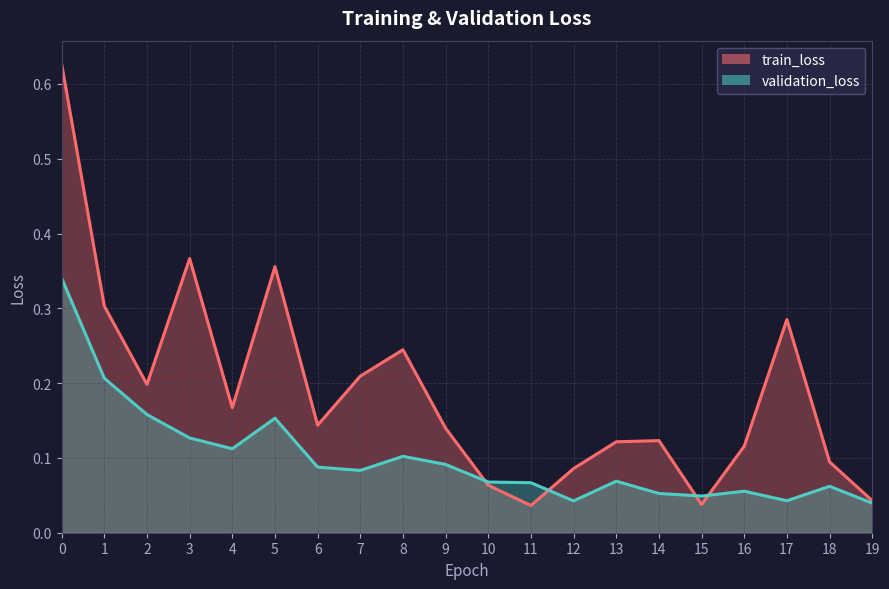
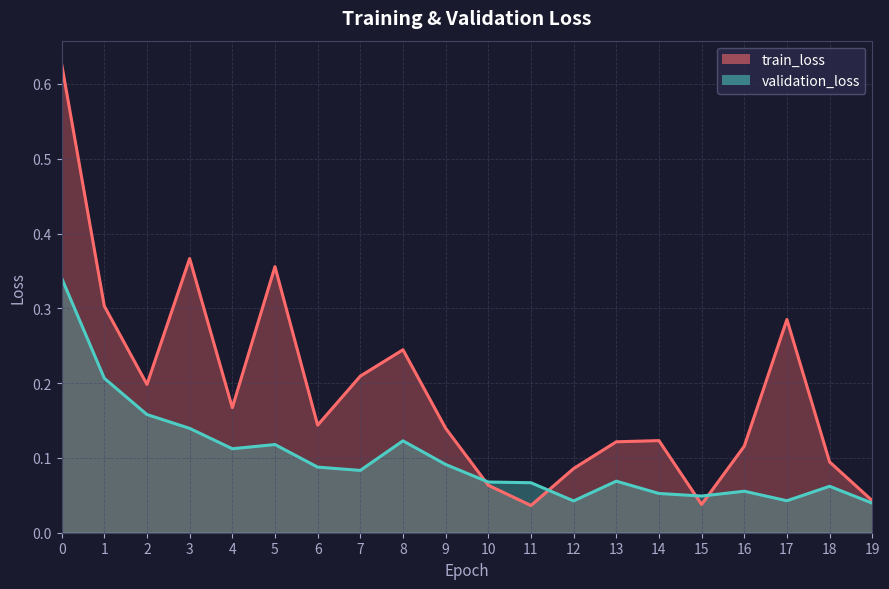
validation_loss, 3: 0.13 -> 0.14
validation_loss, 5: 0.15 -> 0.12
validation_loss, 8: 0.10 -> 0.12
